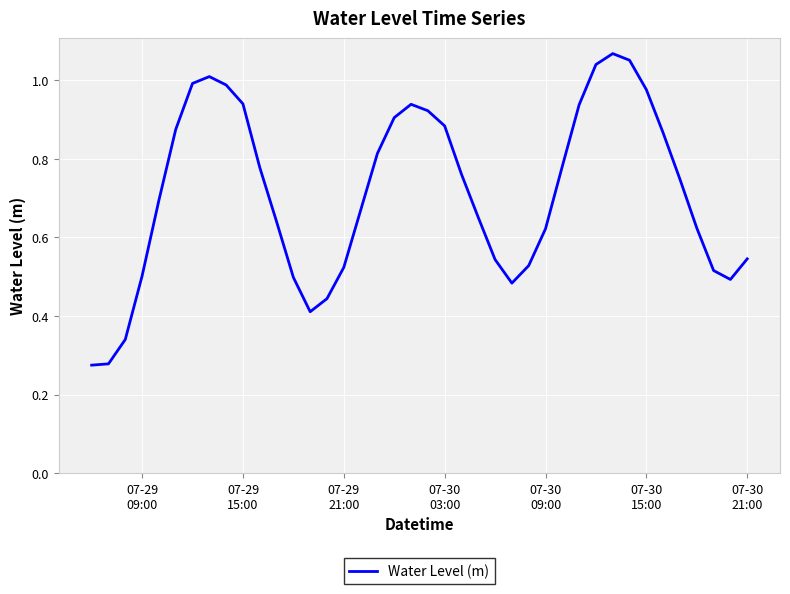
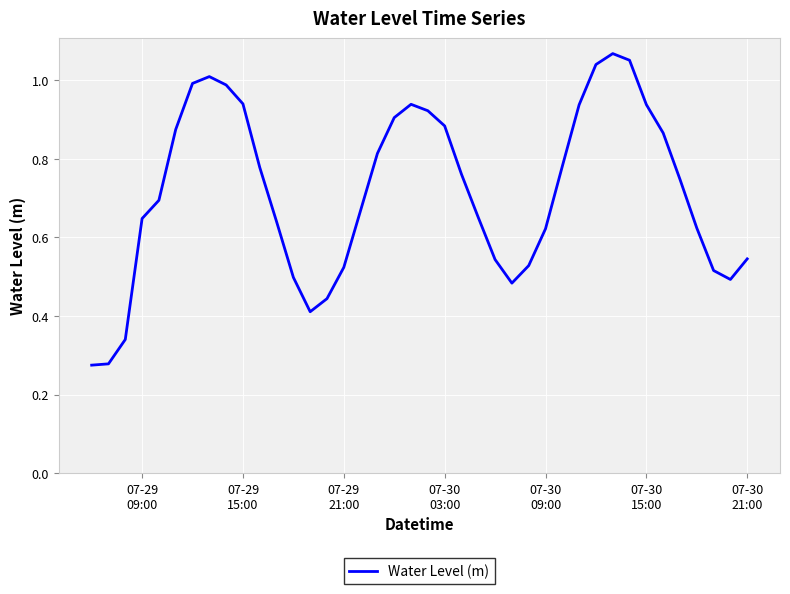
07-29 09:00: 0.50 -> 0.65
07-30 15:00: 0.98 -> 0.94
